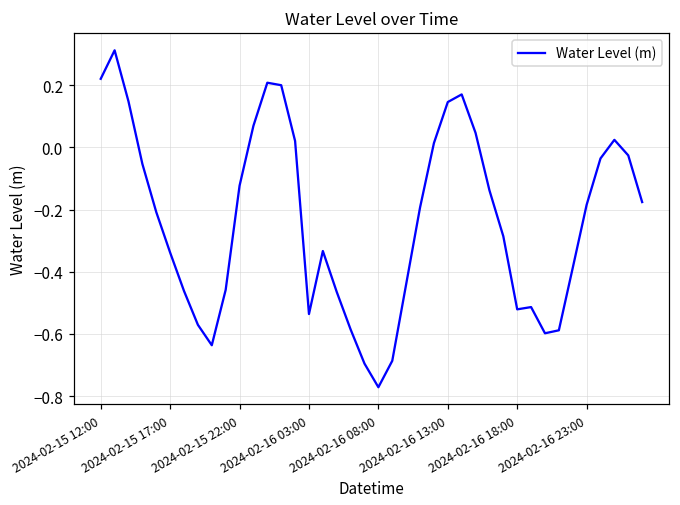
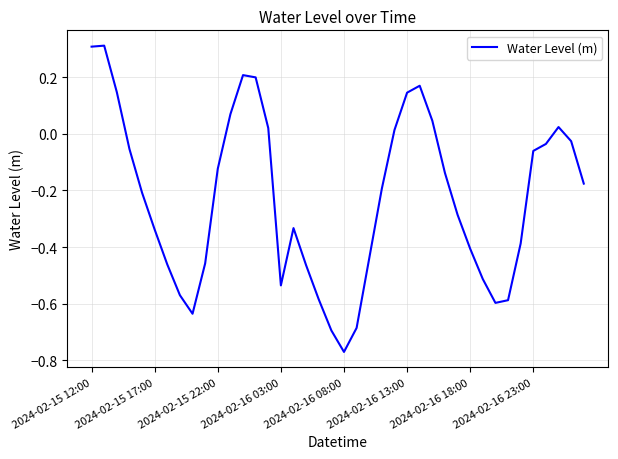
2024-02-15 12:00: 0.22 -> 0.31
2024-02-16 18:00: -0.52 -> -0.41
2024-02-16 23:00: -0.18 -> -0.06
